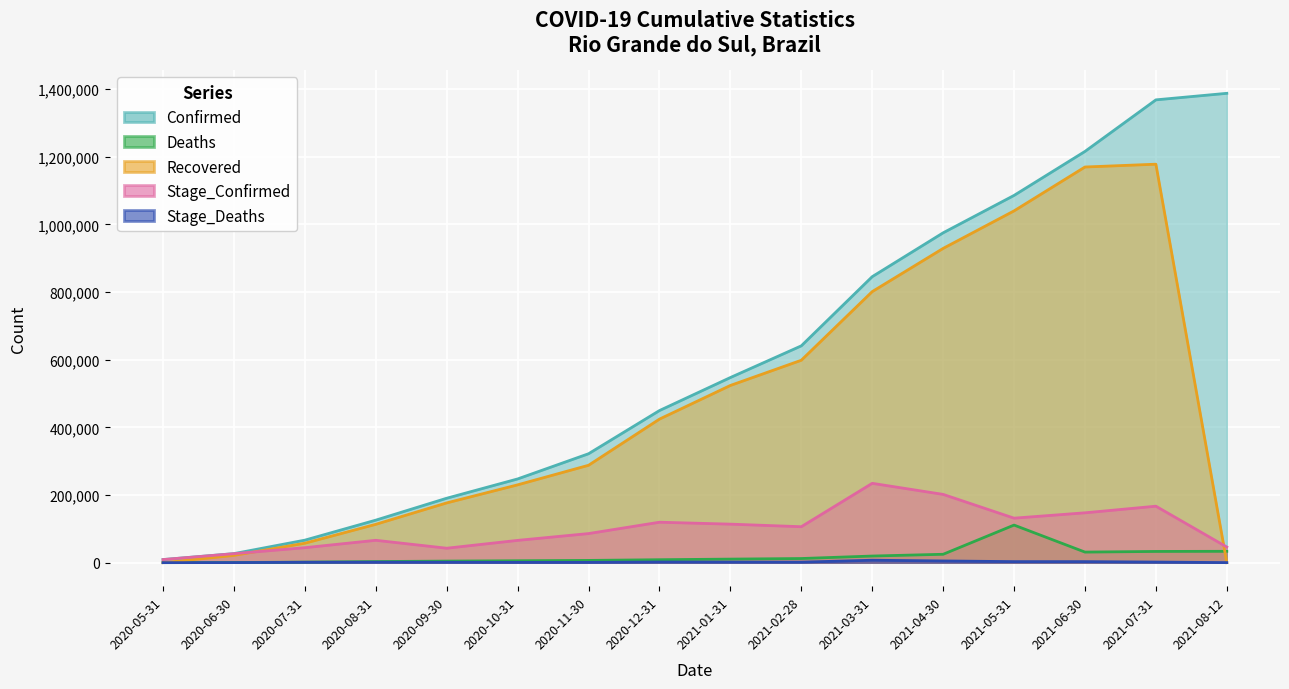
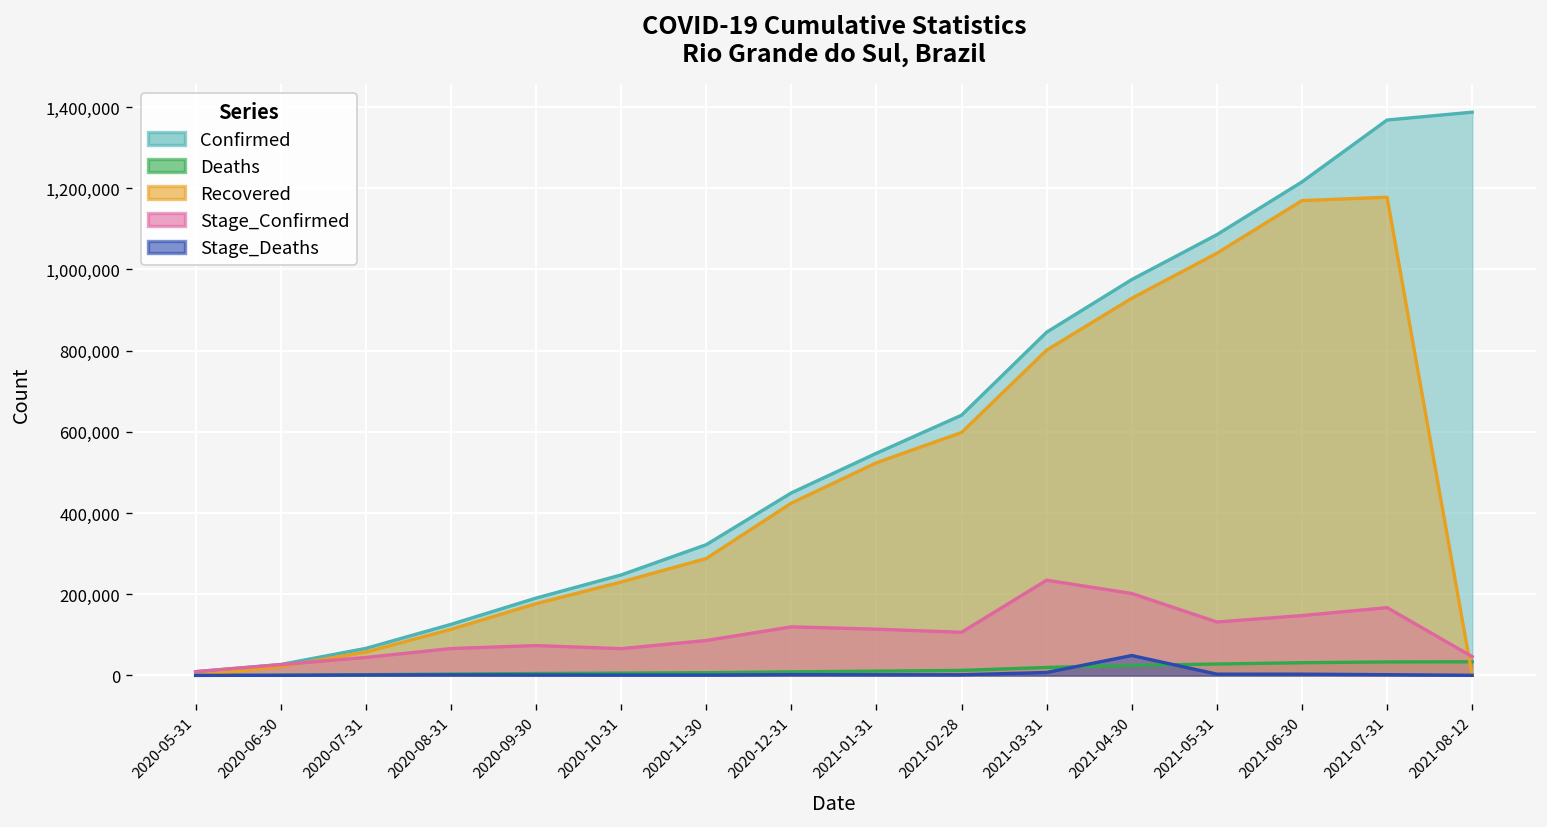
Stage_Confirmed, 2020-09-30: 40,000 -> 70,000
Stage_Deaths, 2021-04-30: 10,000 -> 50,000
Deaths, 2021-05-31: 110,000 -> 30,000
